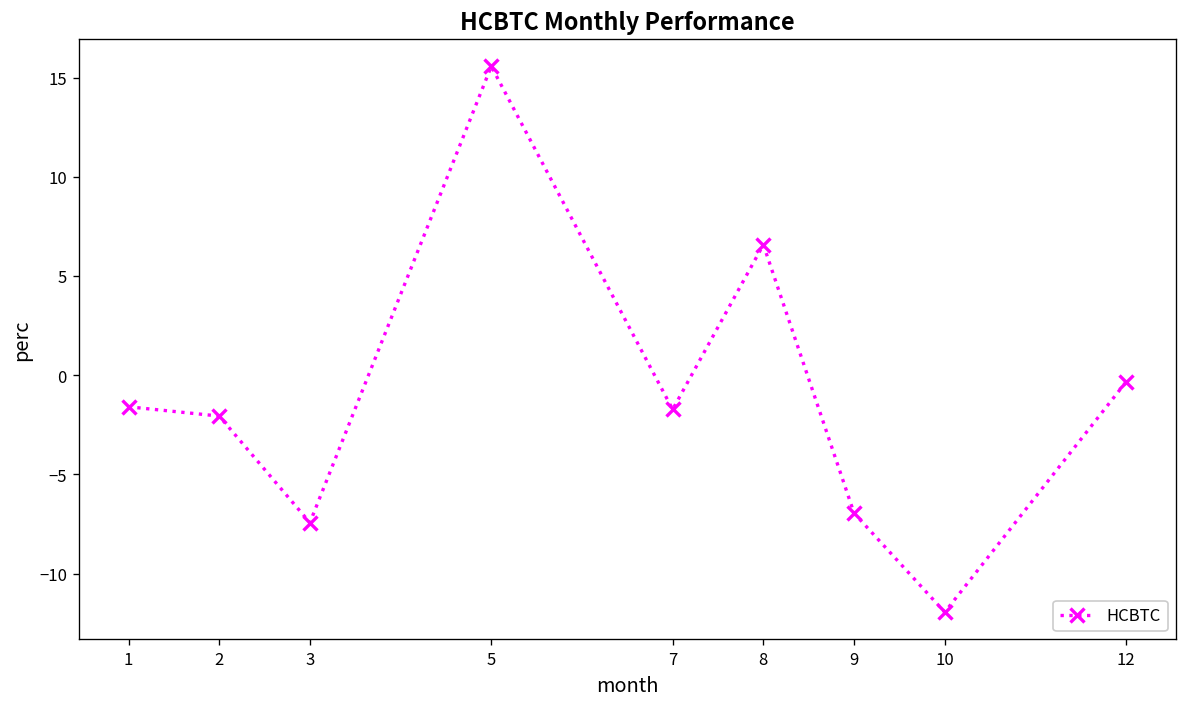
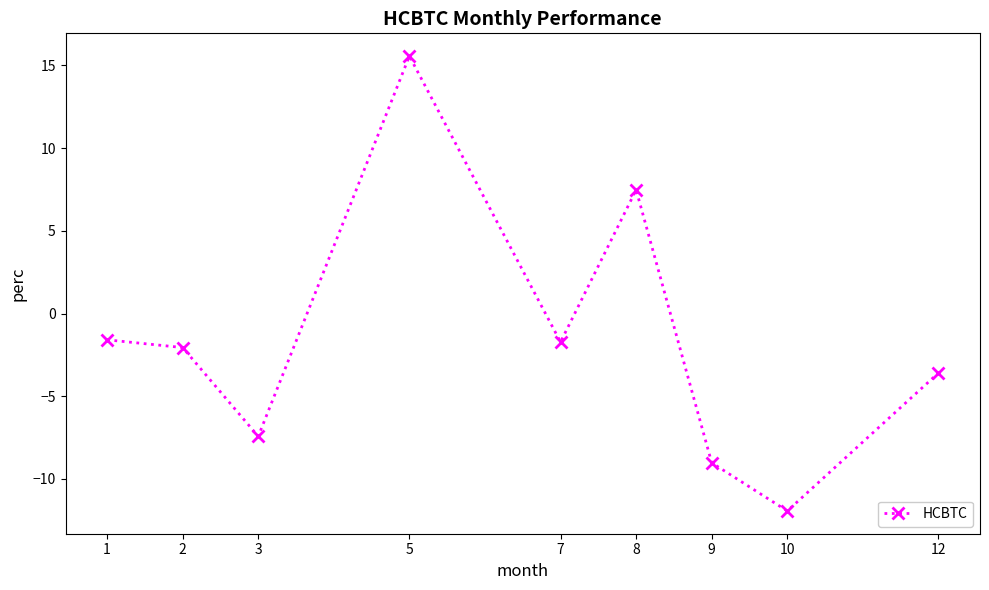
8: 6.6 -> 7.5
9: -6.9 -> -9.0
12: -0.3 -> -3.6
